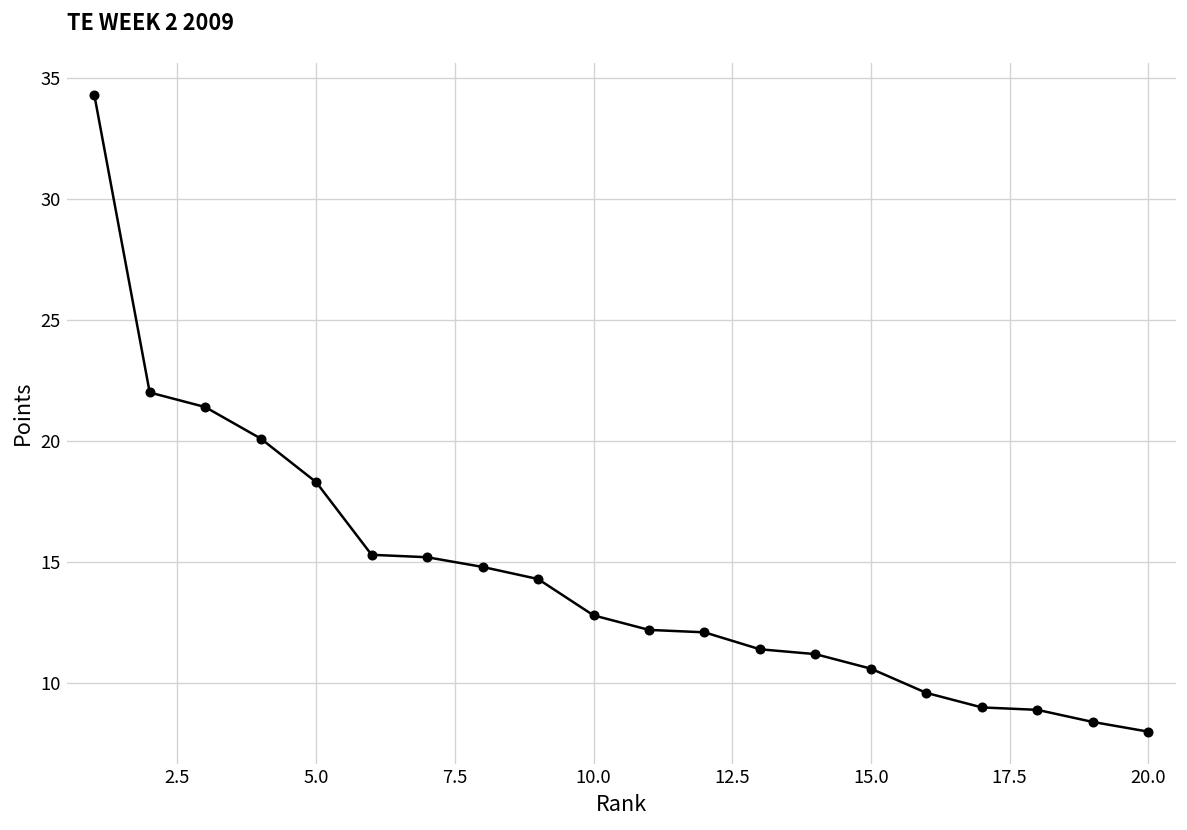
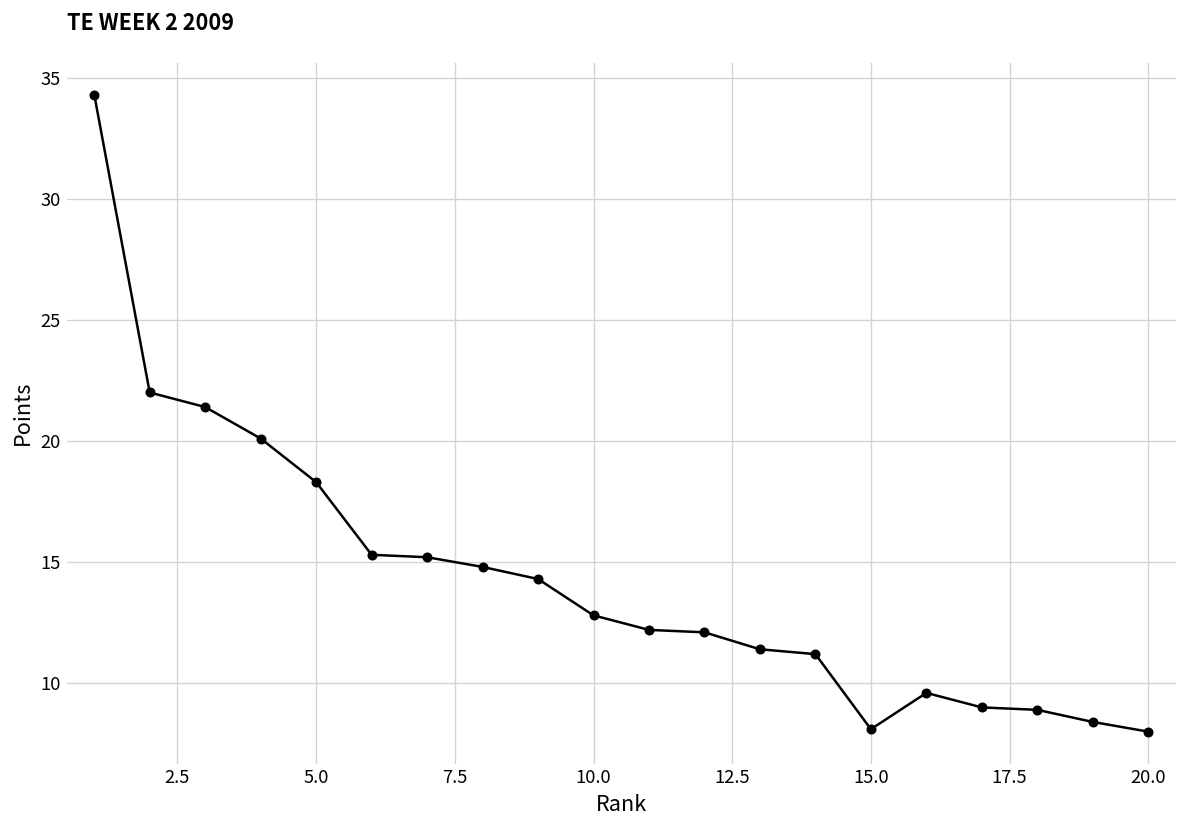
15.0: 10.6 -> 8.1
